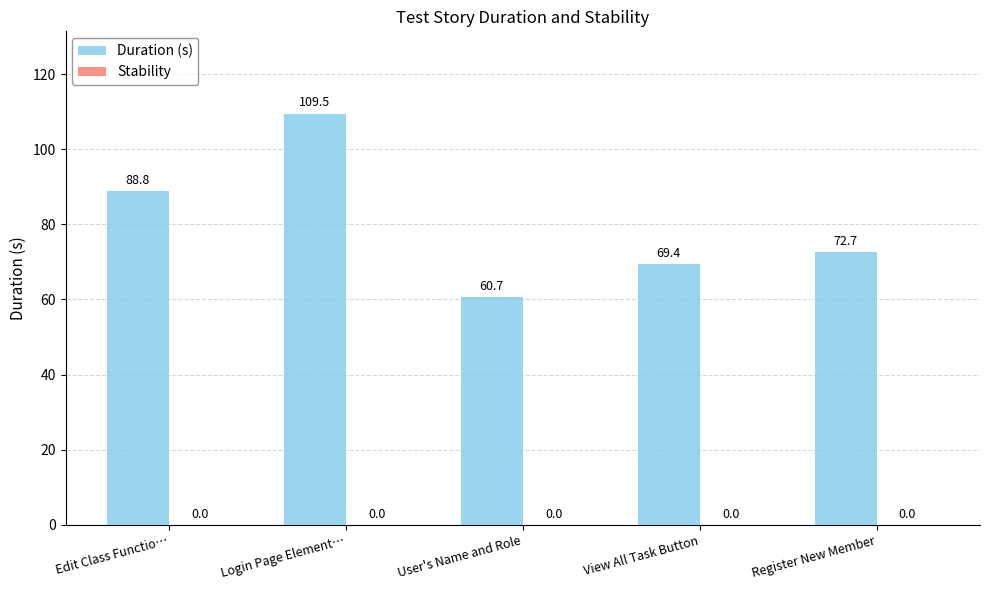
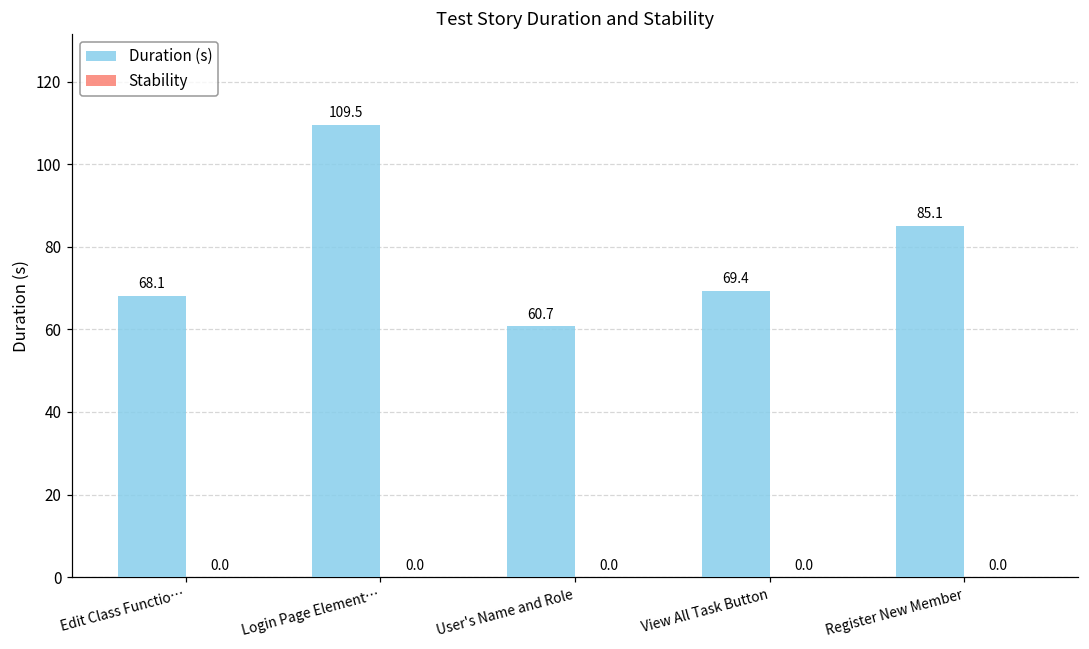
Duration (s), Edit Class Functio…: 88.8 -> 68.1
Duration (s), Register New Member: 72.7 -> 85.1
